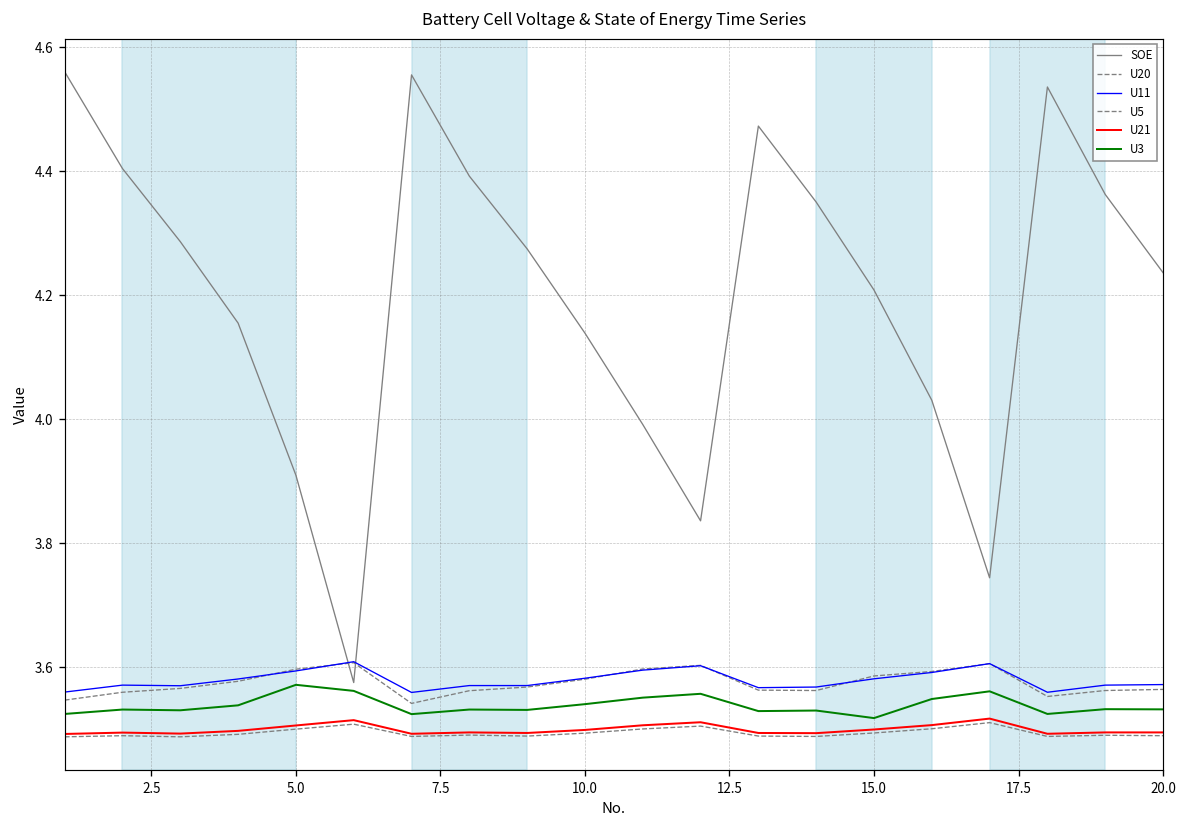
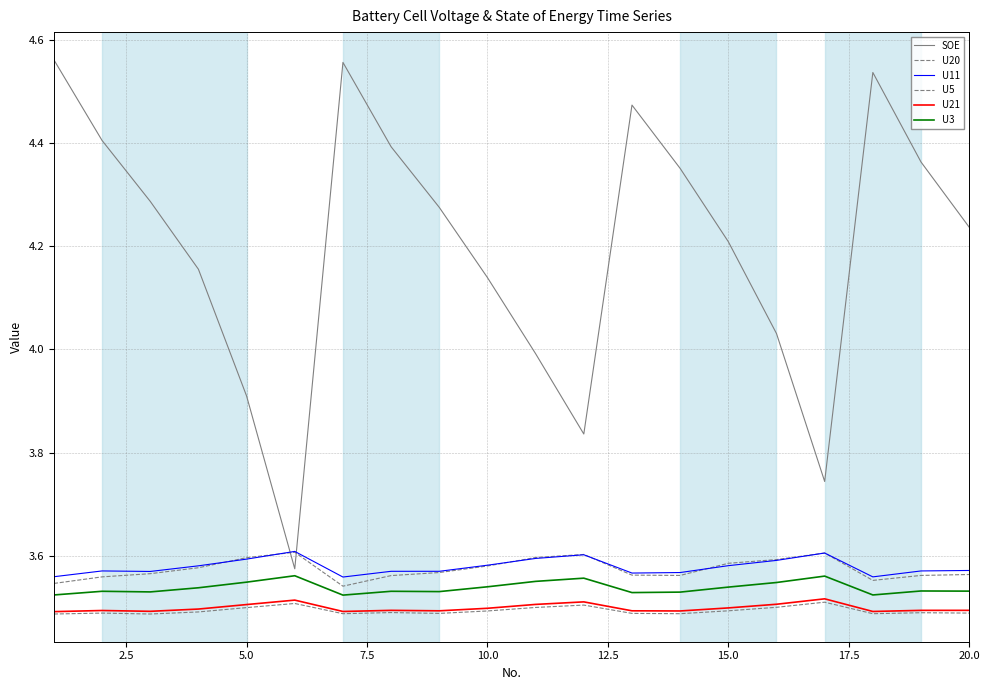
U3, 5.0: 3.57 -> 3.55
U3, 15.0: 3.52 -> 3.54
